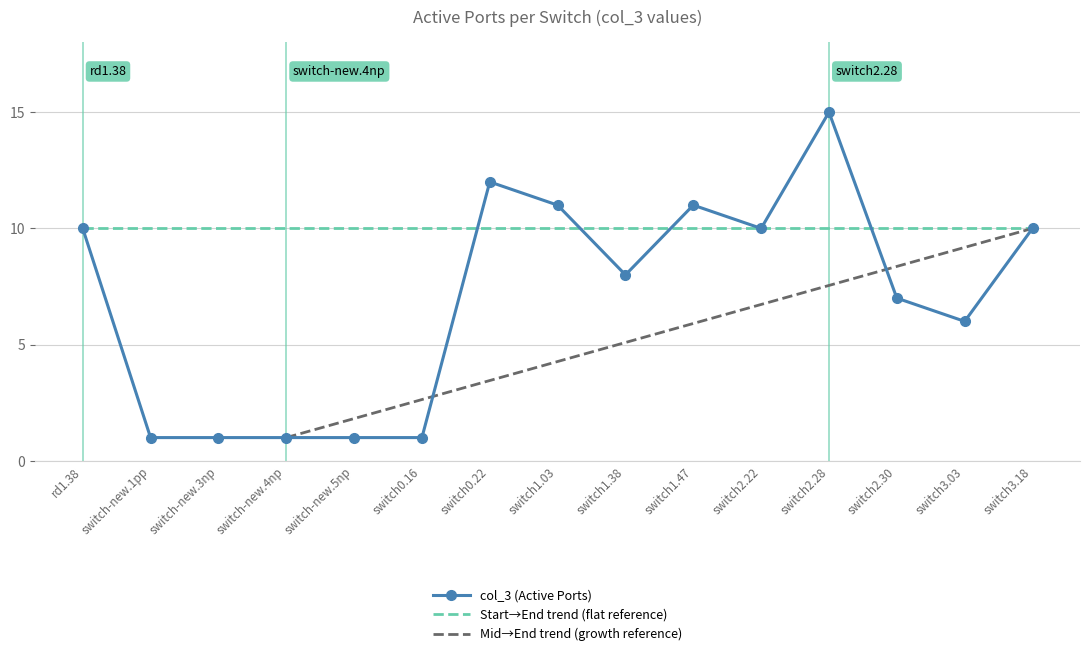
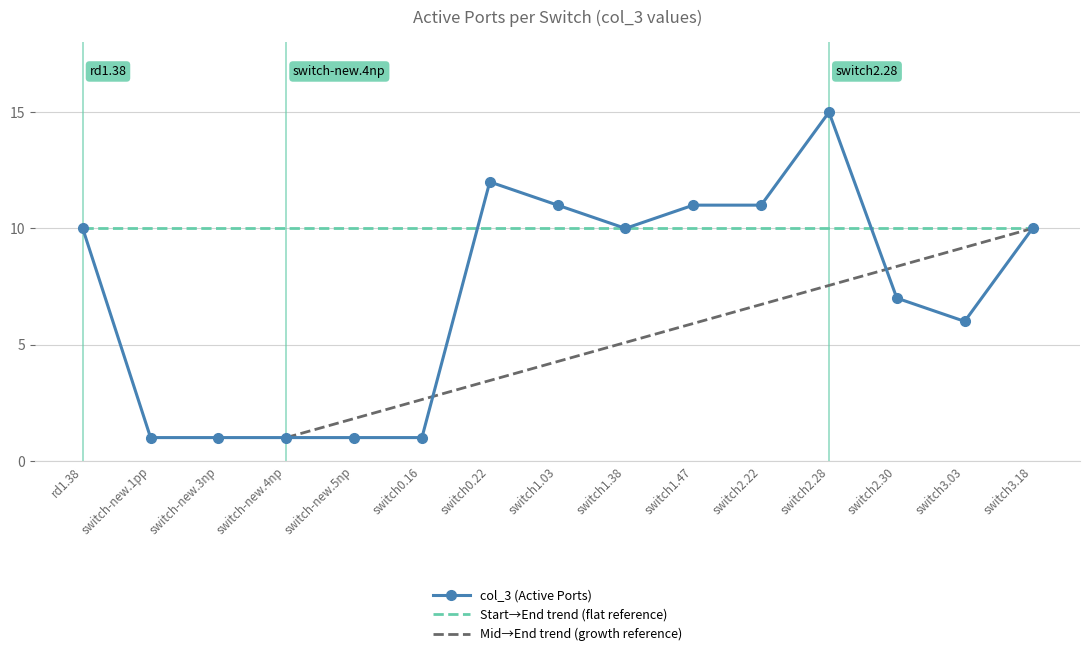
col_3 (Active Ports), switch1.38: 8 -> 10
col_3 (Active Ports), switch2.22: 10 -> 11
